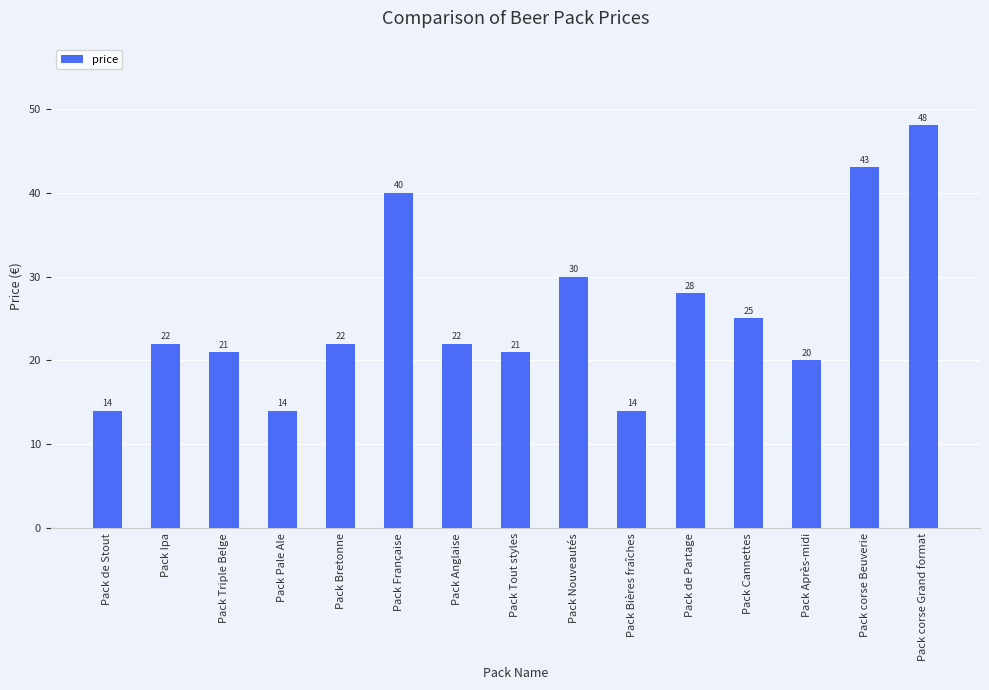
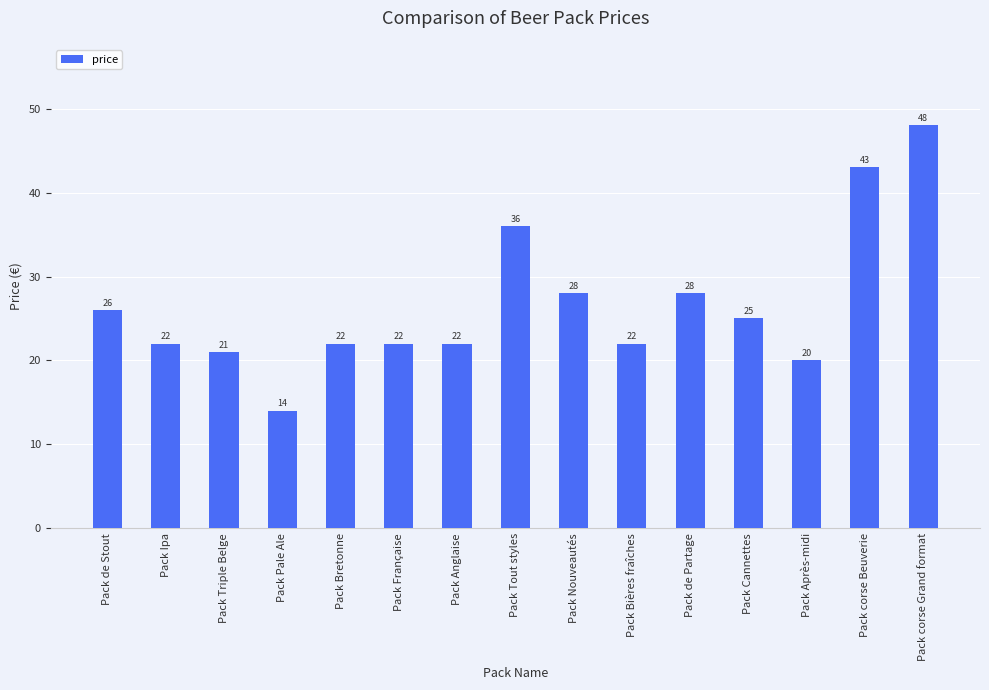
Pack de Stout: 14 -> 26
Pack Française: 40 -> 22
Pack Tout styles: 21 -> 36
Pack Nouveautés: 30 -> 28
Pack Bières fraîches: 14 -> 22
